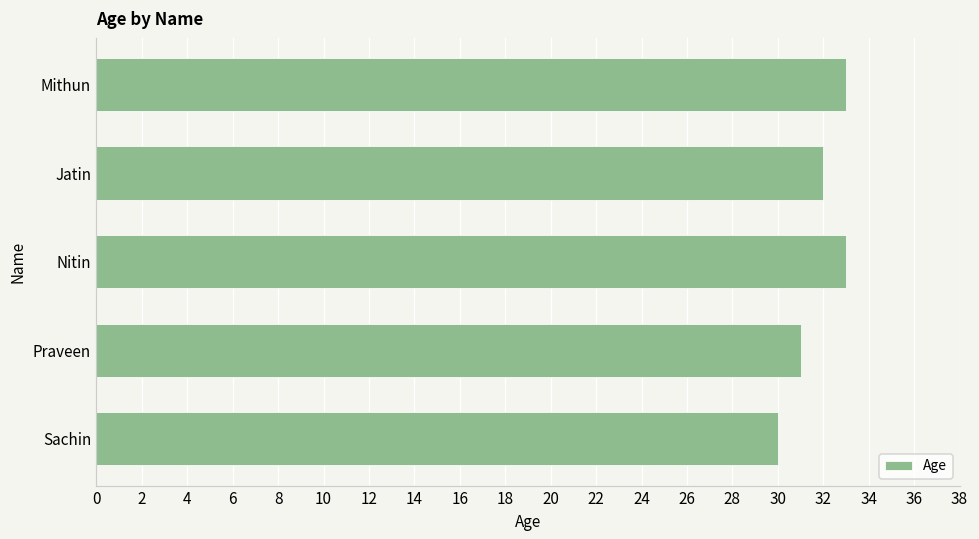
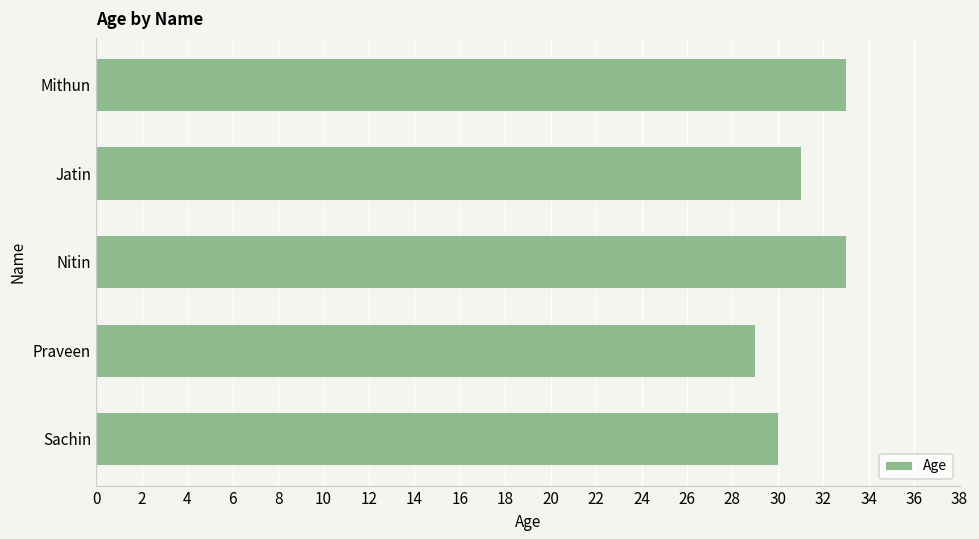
Jatin: 32 -> 31
Praveen: 31 -> 29
